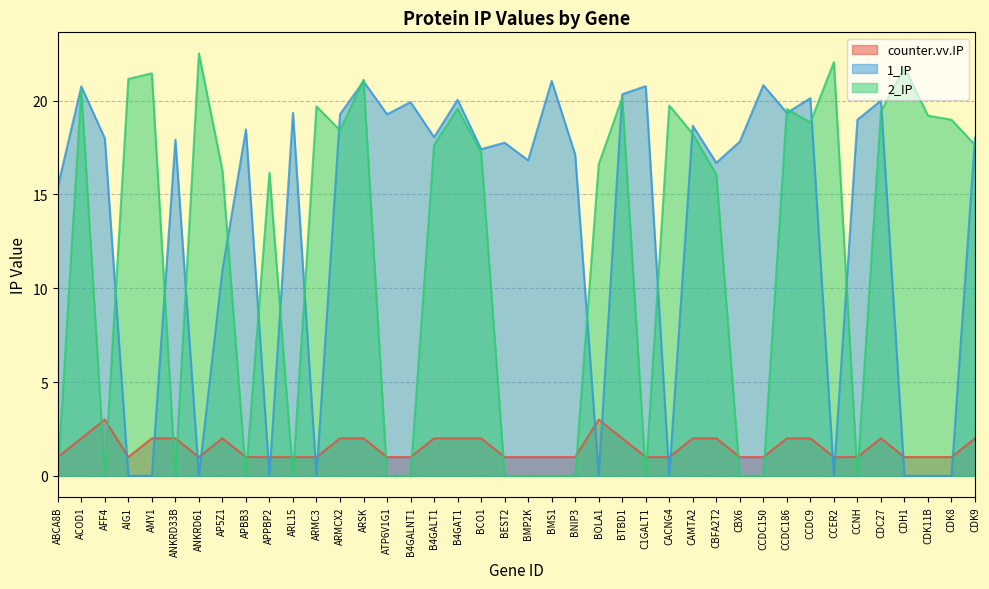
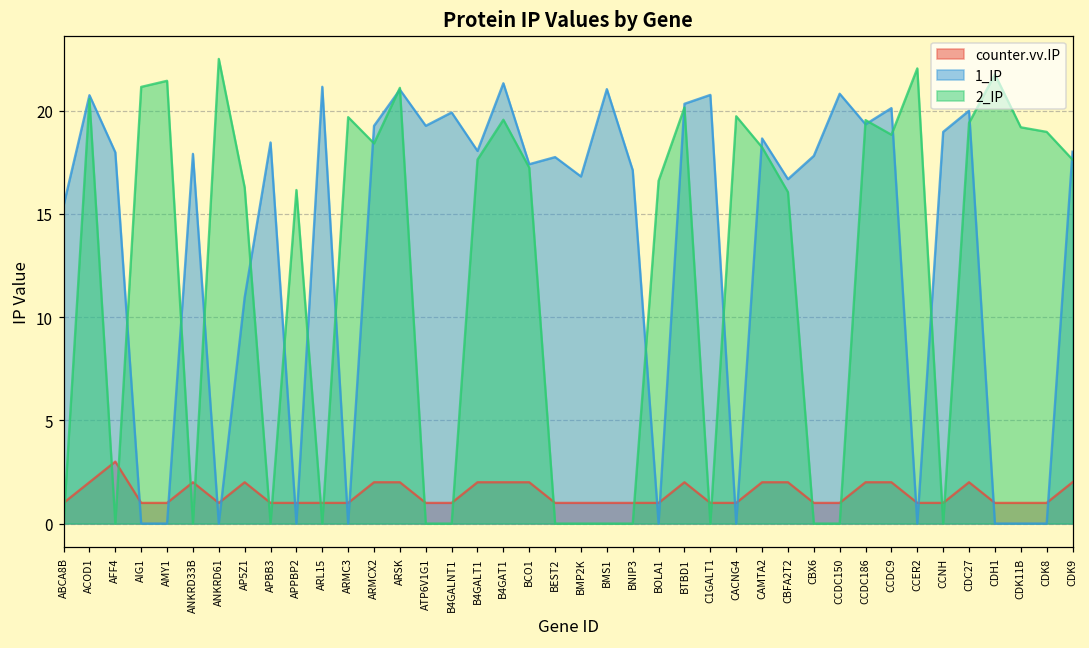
counter.vv.IP, AMY1: 2 -> 1
1_IP, ARL15: 19.3 -> 21.2
1_IP, B4GAT1: 20.0 -> 21.3
counter.vv.IP, BOLA1: 3 -> 1
